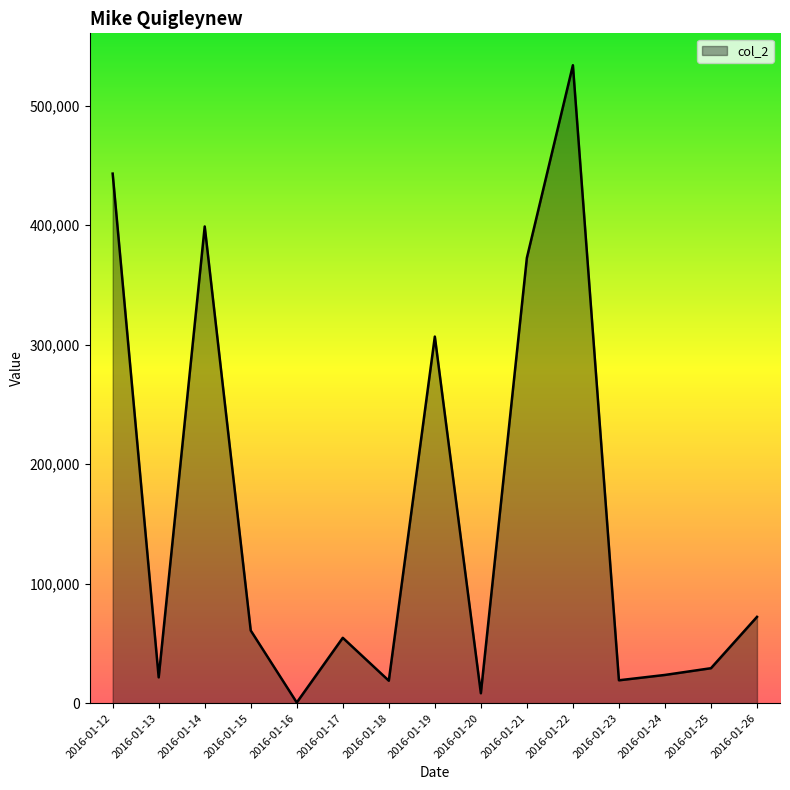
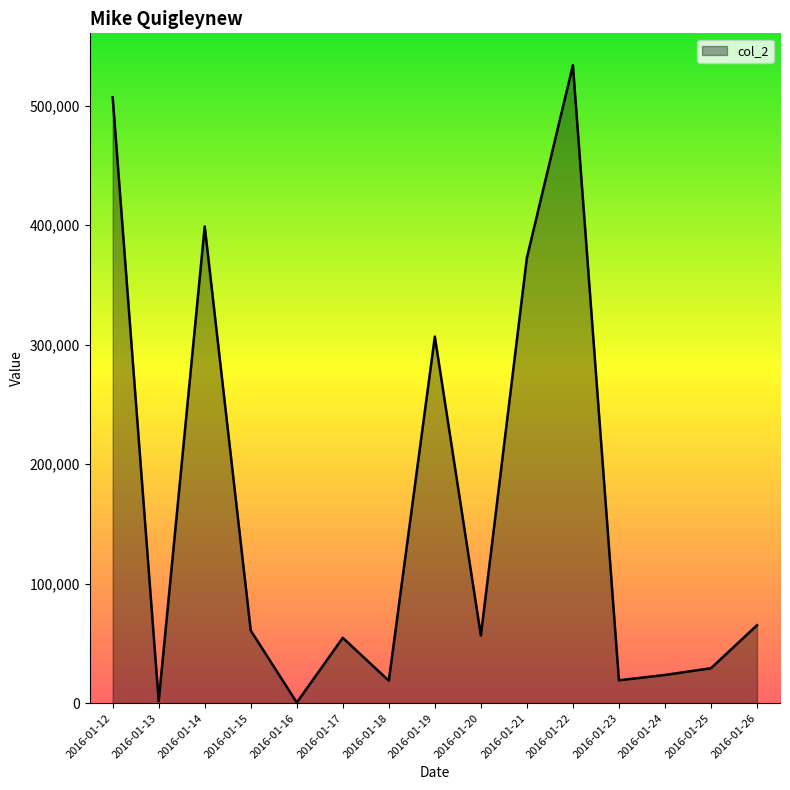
2016-01-12: 443,000 -> 507,000
2016-01-13: 22,000 -> 2,000
2016-01-20: 8,000 -> 57,000
2016-01-26: 72,000 -> 65,000
